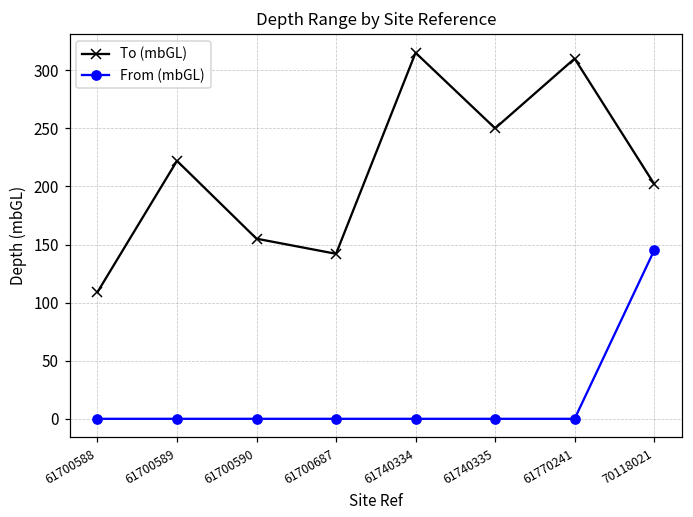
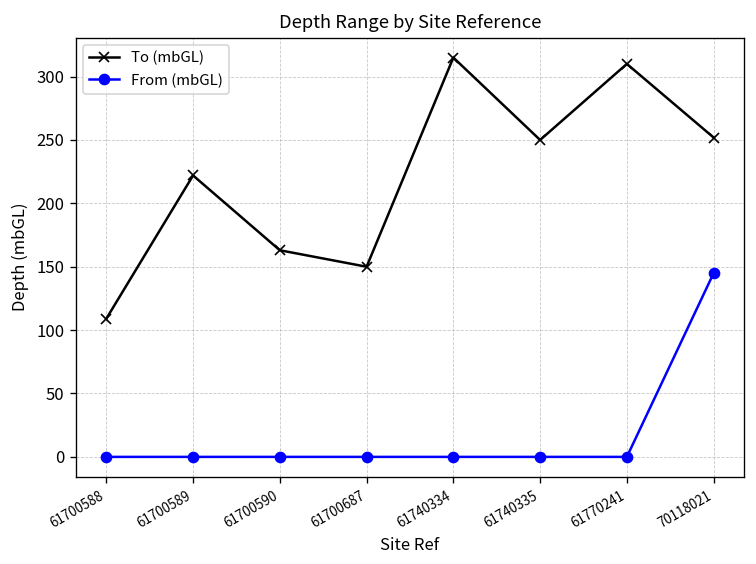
To (mbGL), 61700590: 155 -> 163
To (mbGL), 61700687: 142 -> 150
To (mbGL), 70118021: 202 -> 252
